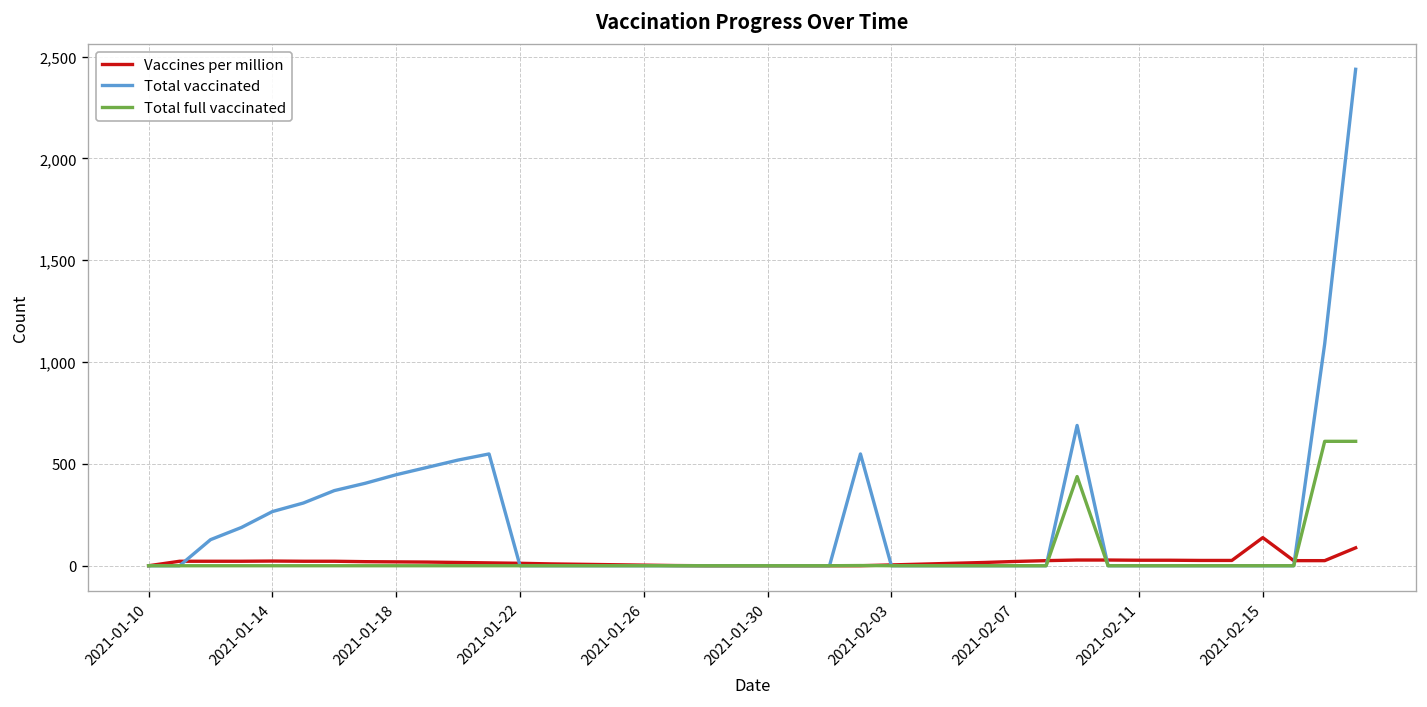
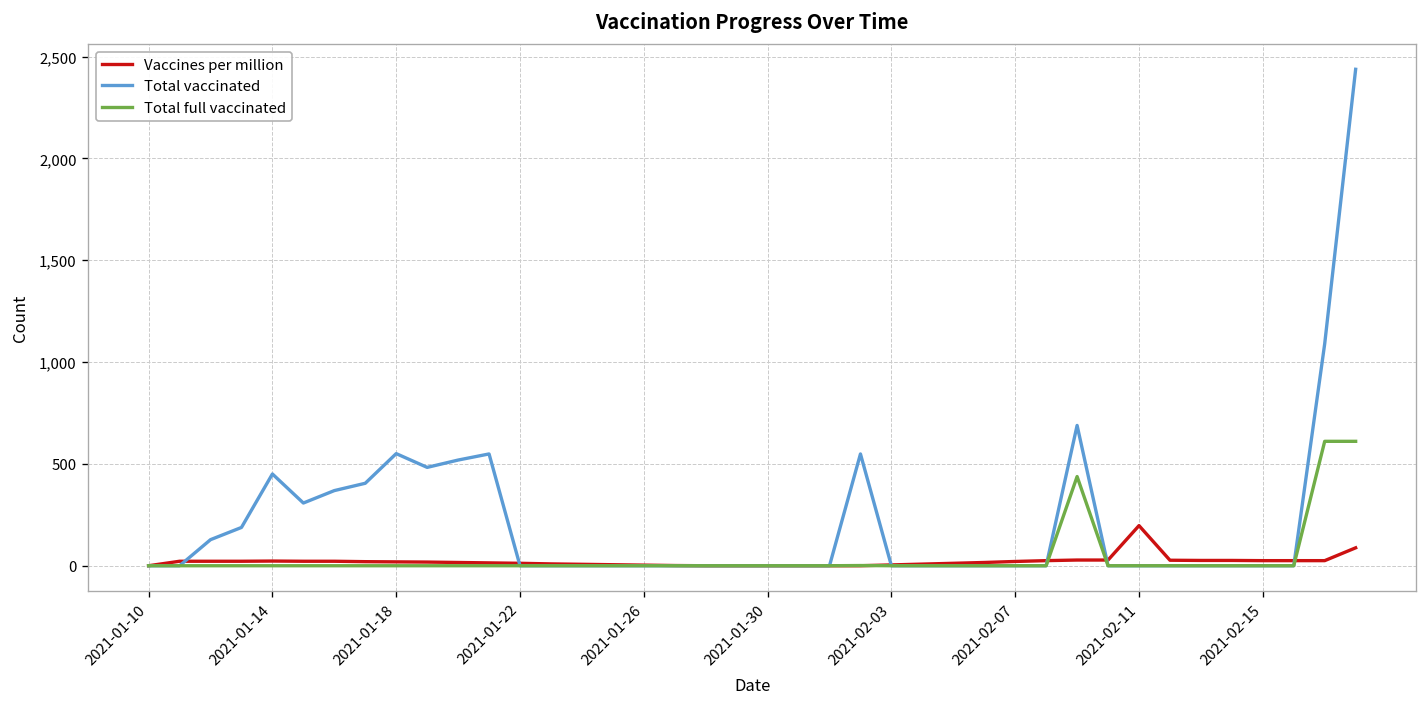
Total vaccinated, 2021-01-14: 270 -> 450
Total vaccinated, 2021-01-18: 450 -> 550
Vaccines per million, 2021-02-11: 30 -> 200
Vaccines per million, 2021-02-15: 140 -> 30
